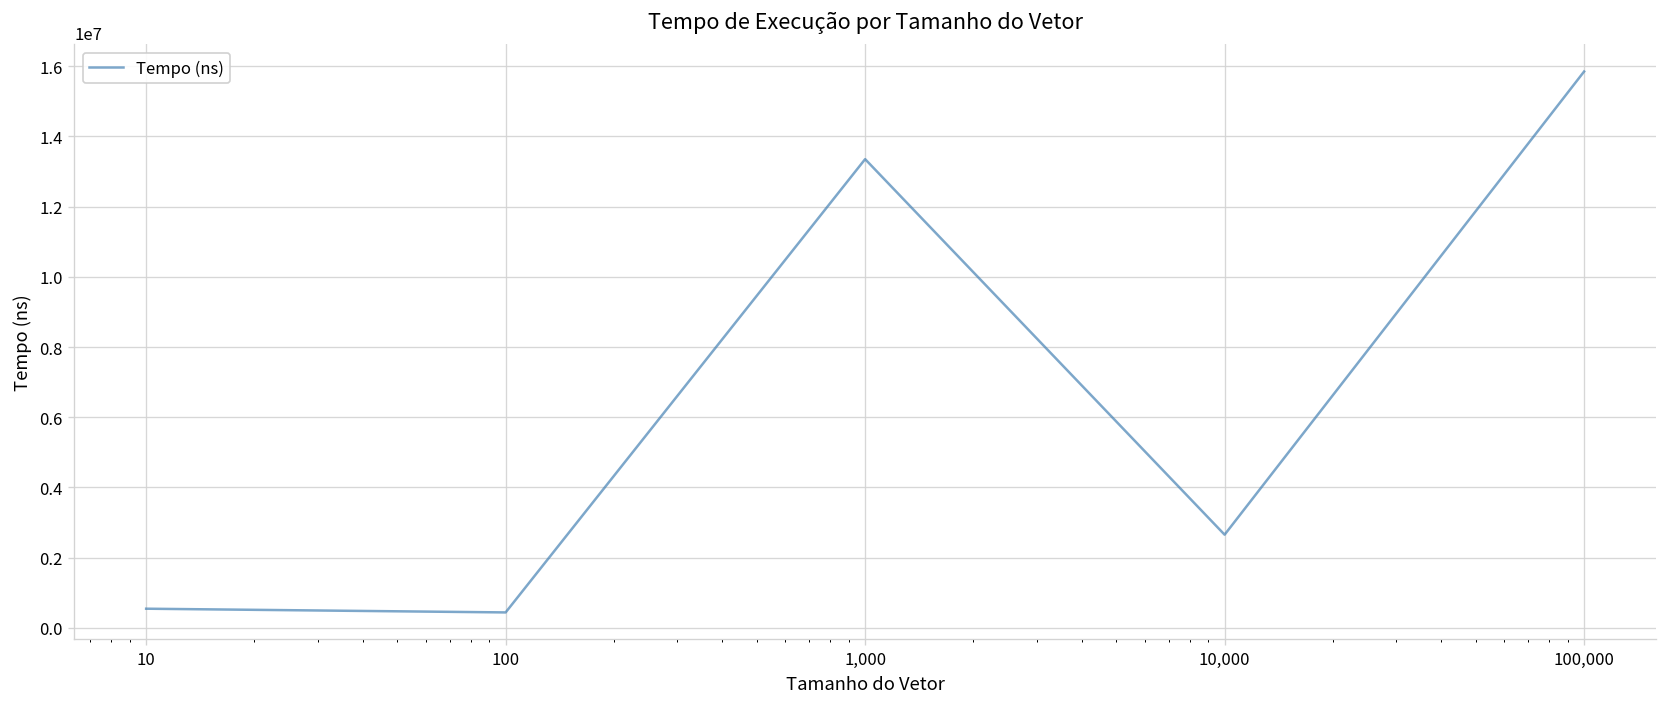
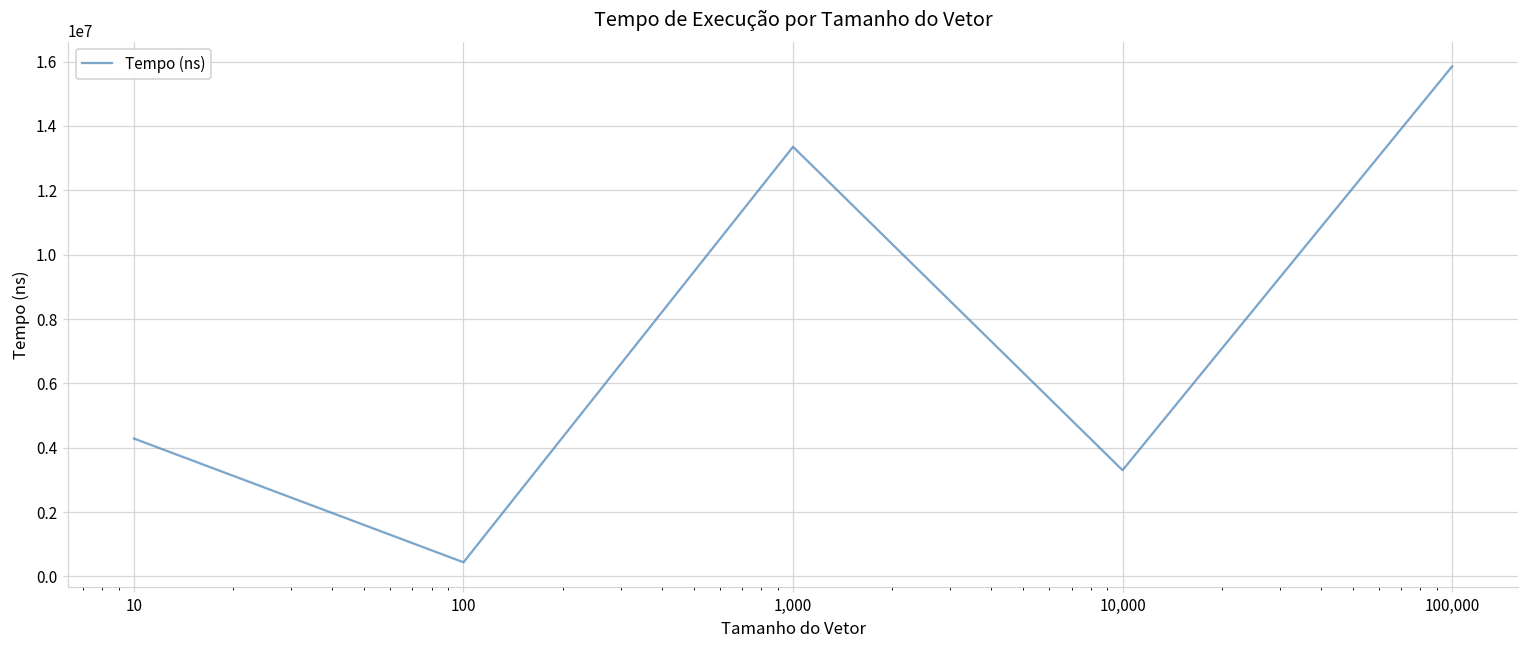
10: 500000 -> 4300000
10,000: 2700000 -> 3300000
